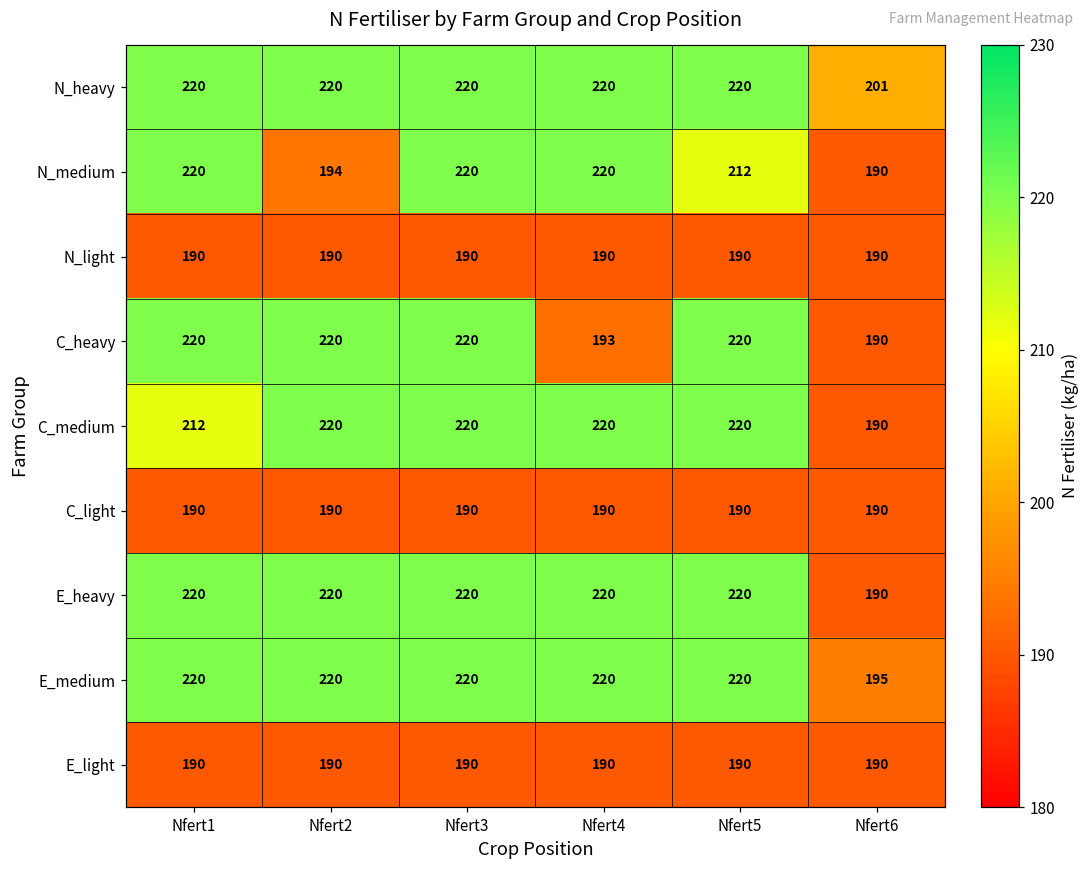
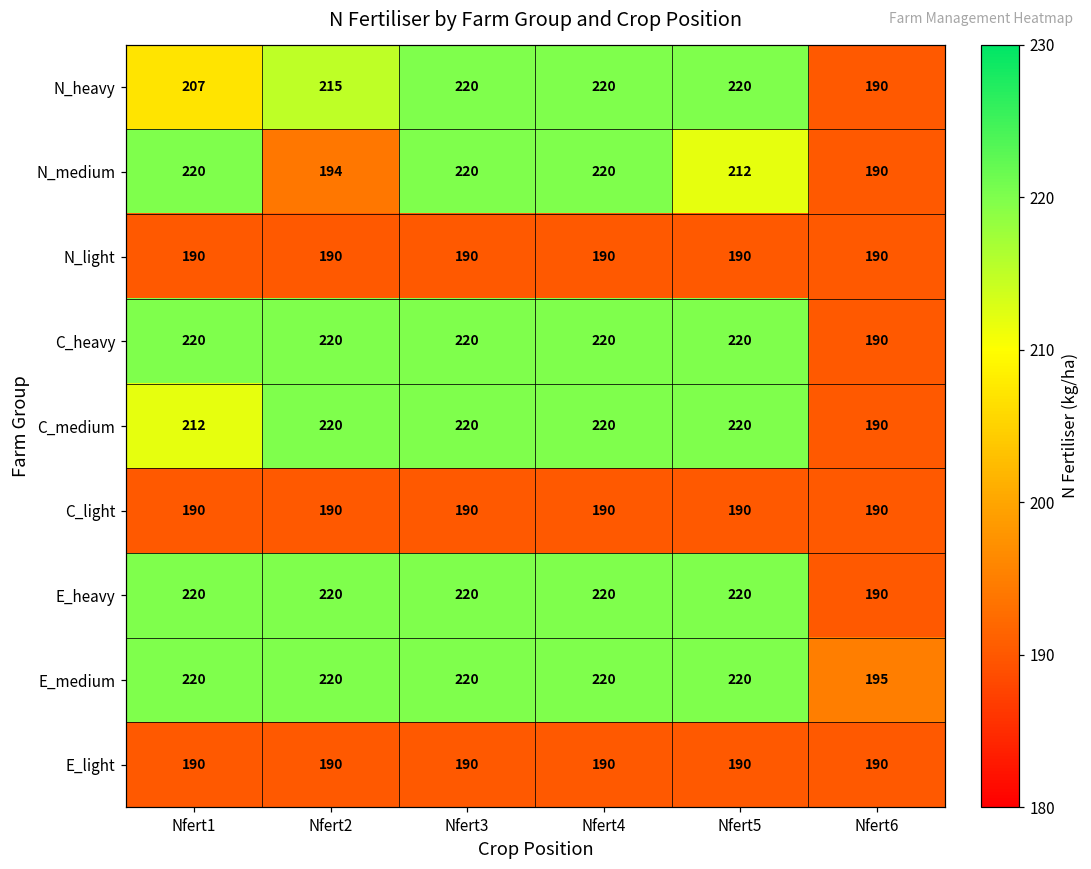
N_heavy, Nfert1: 220 -> 207
N_heavy, Nfert2: 220 -> 215
N_heavy, Nfert6: 201 -> 190
C_heavy, Nfert4: 193 -> 220
